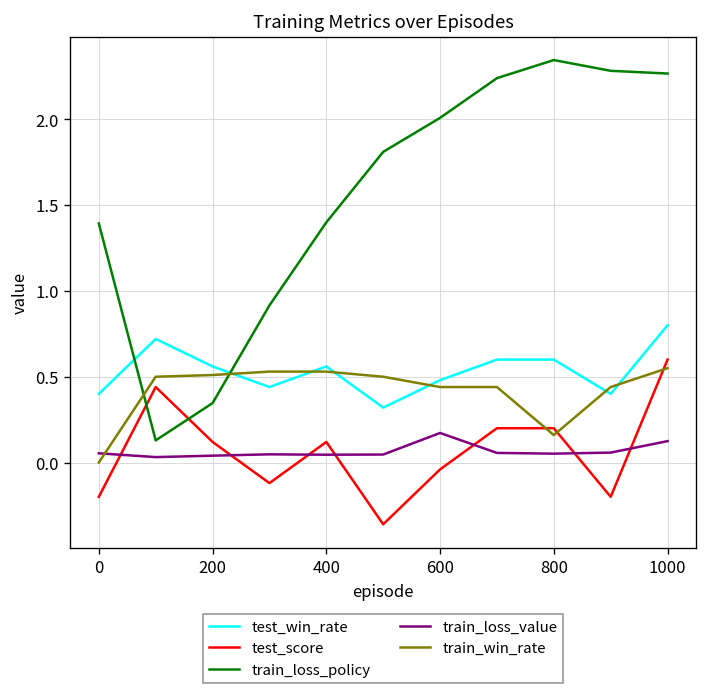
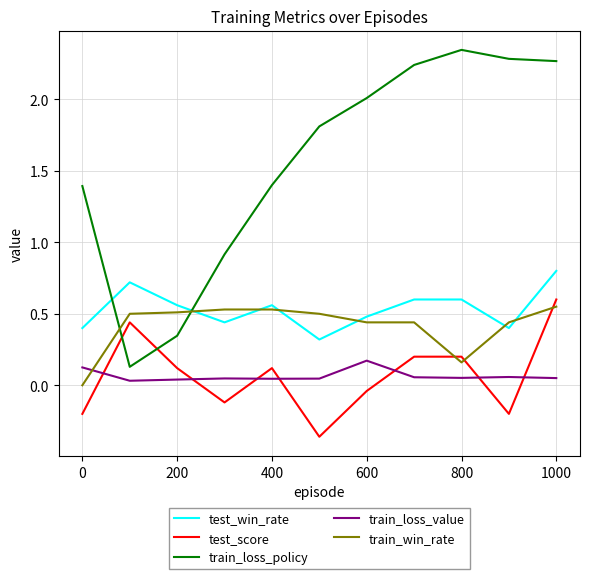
train_loss_value, 0: 0.05 -> 0.12
train_loss_value, 1000: 0.12 -> 0.05
